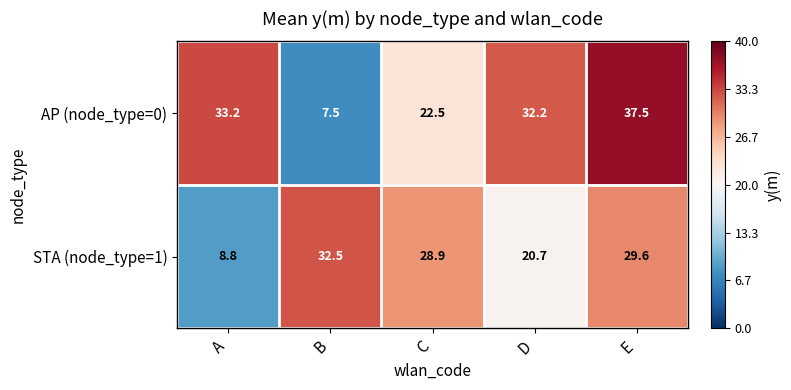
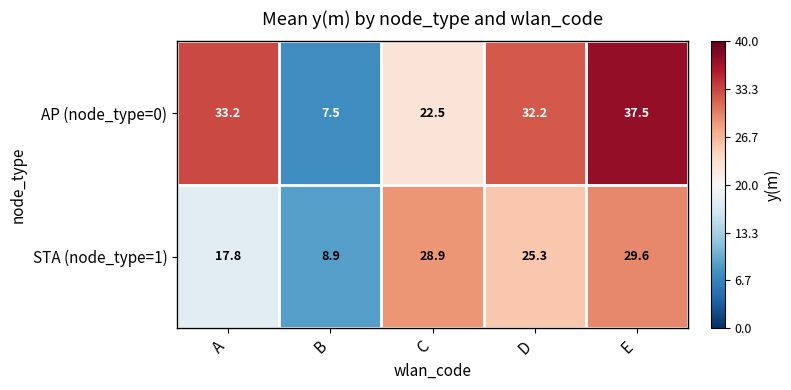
STA (node_type=1), A: 8.8 -> 17.8
STA (node_type=1), B: 32.5 -> 8.9
STA (node_type=1), D: 20.7 -> 25.3
